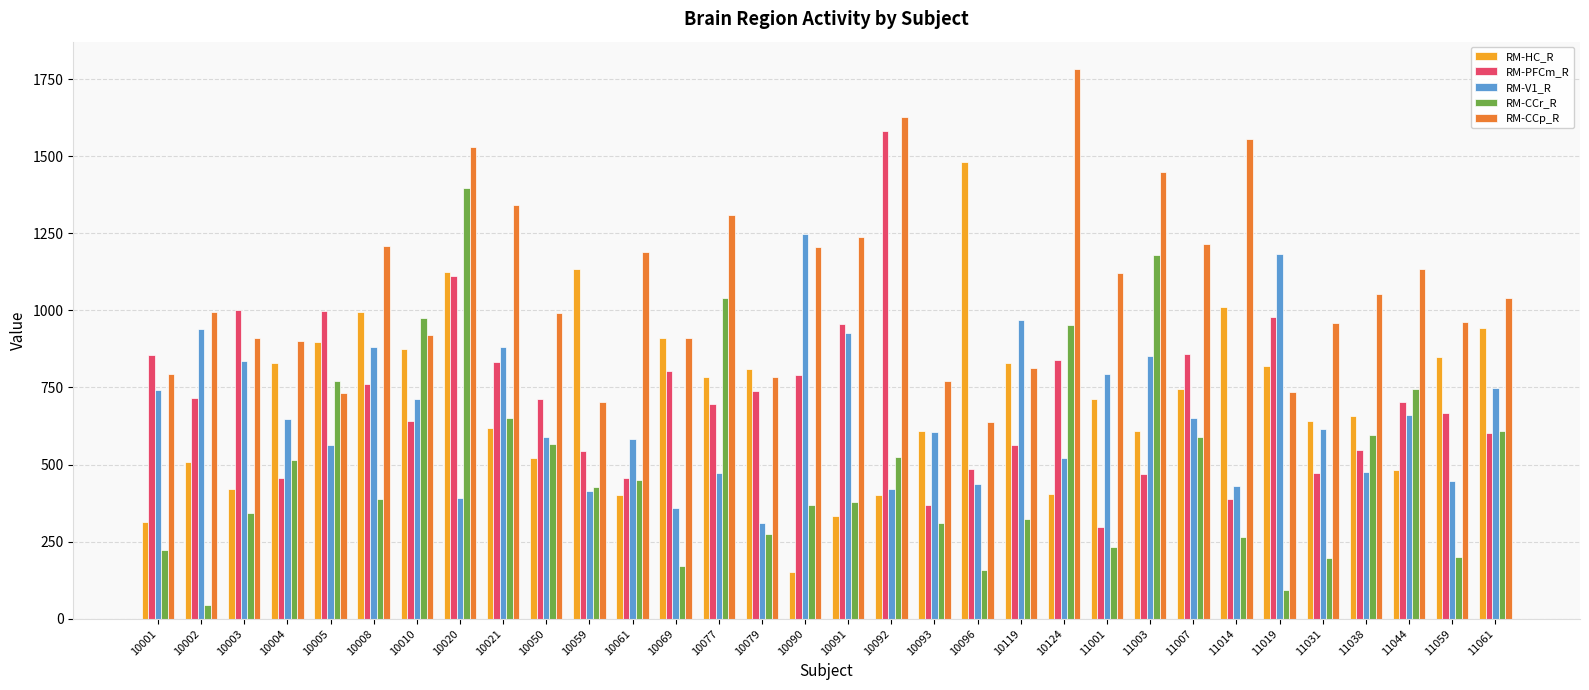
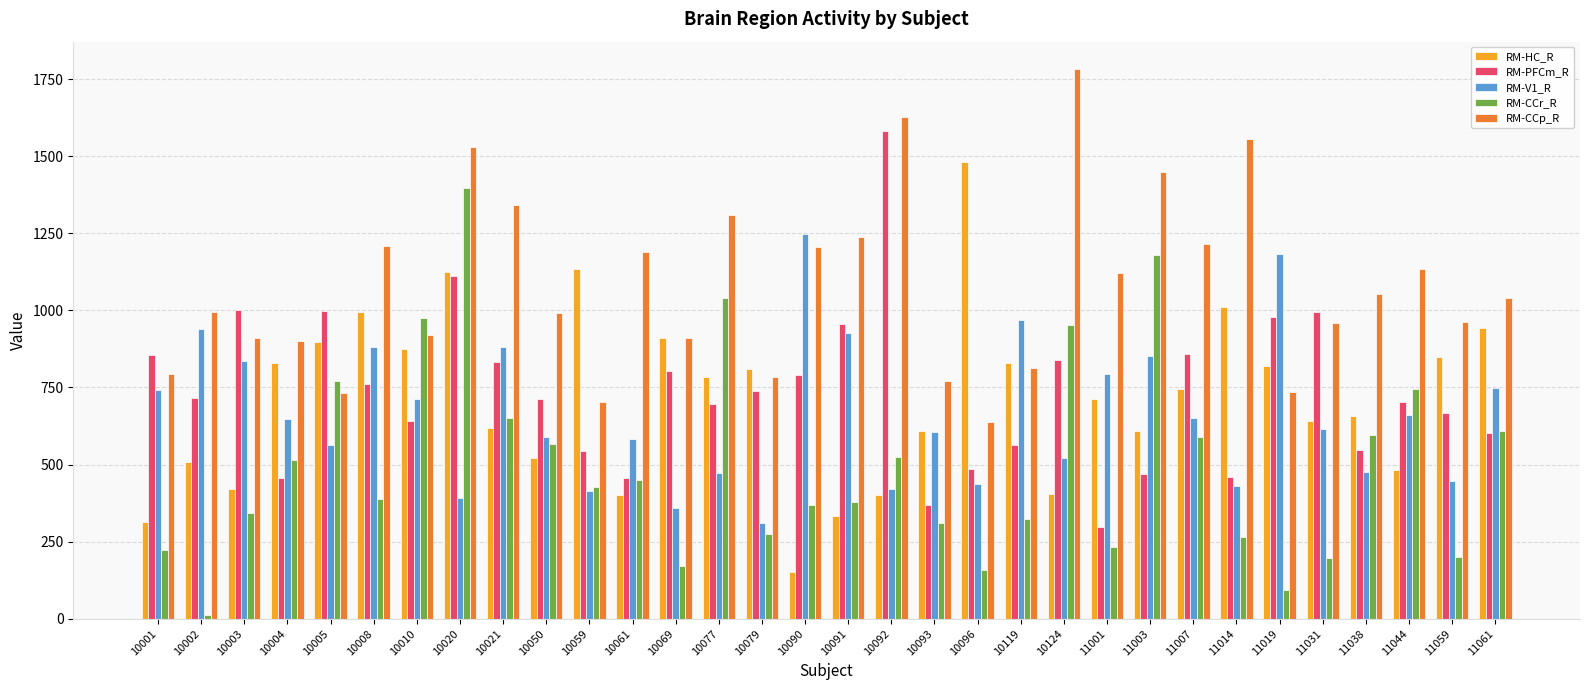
RM-CCr_R, 10002: 40 -> 10
RM-PFCm_R, 11014: 390 -> 460
RM-PFCm_R, 11031: 470 -> 990
